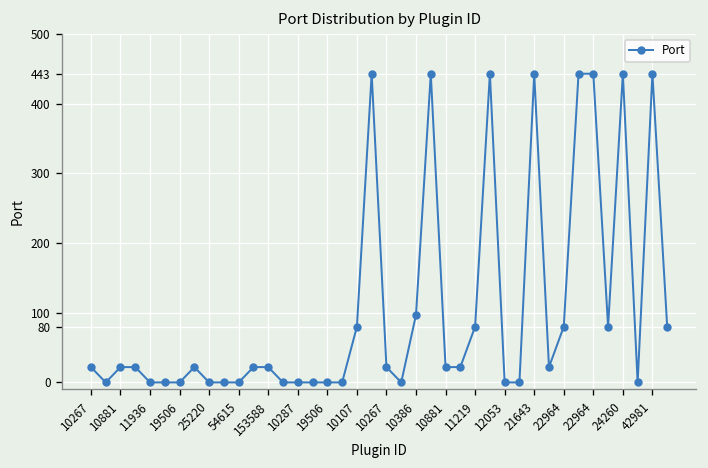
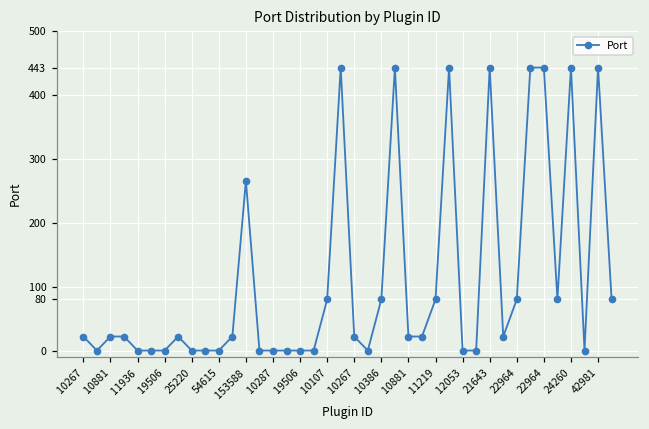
153588: 20 -> 270
10386: 100 -> 80
